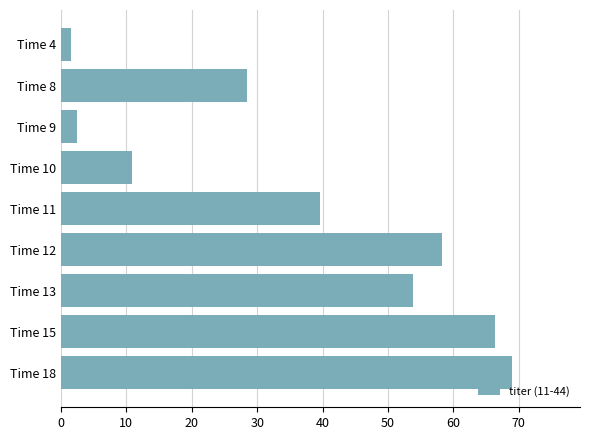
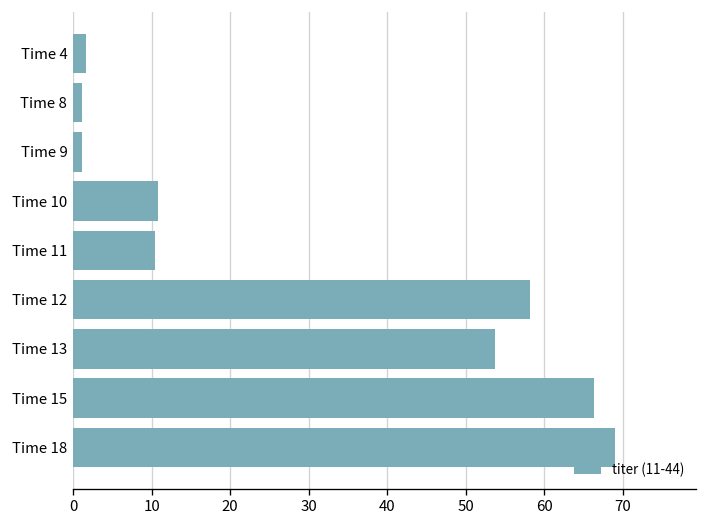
Time 8: 28 -> 1
Time 9: 2 -> 1
Time 11: 40 -> 10
